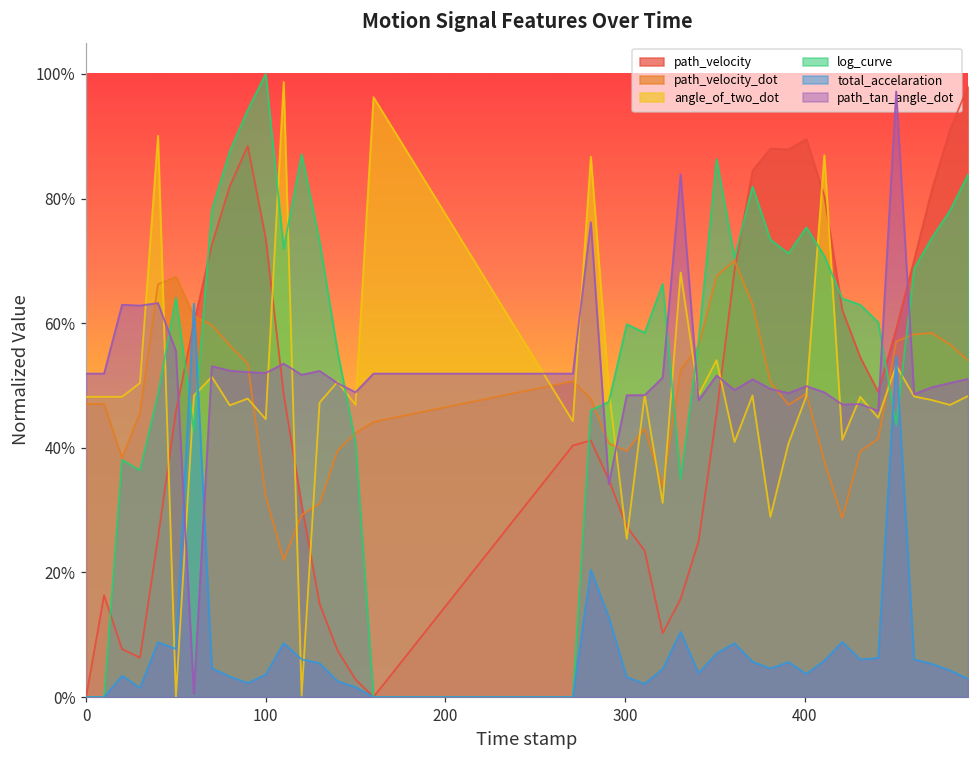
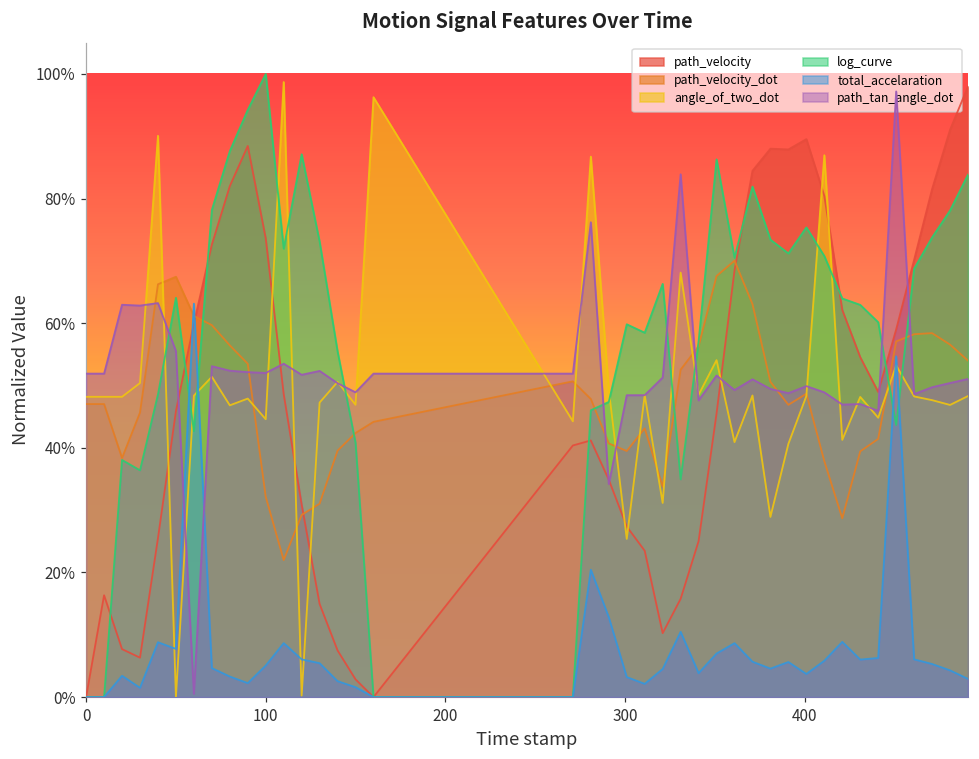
total_accelaration, 100: 4% -> 5%
